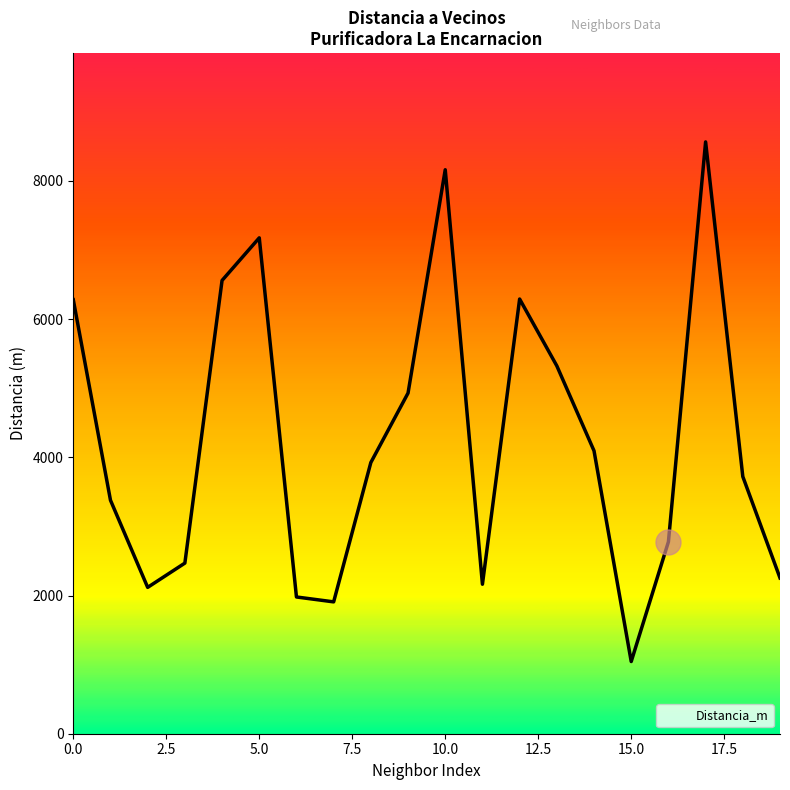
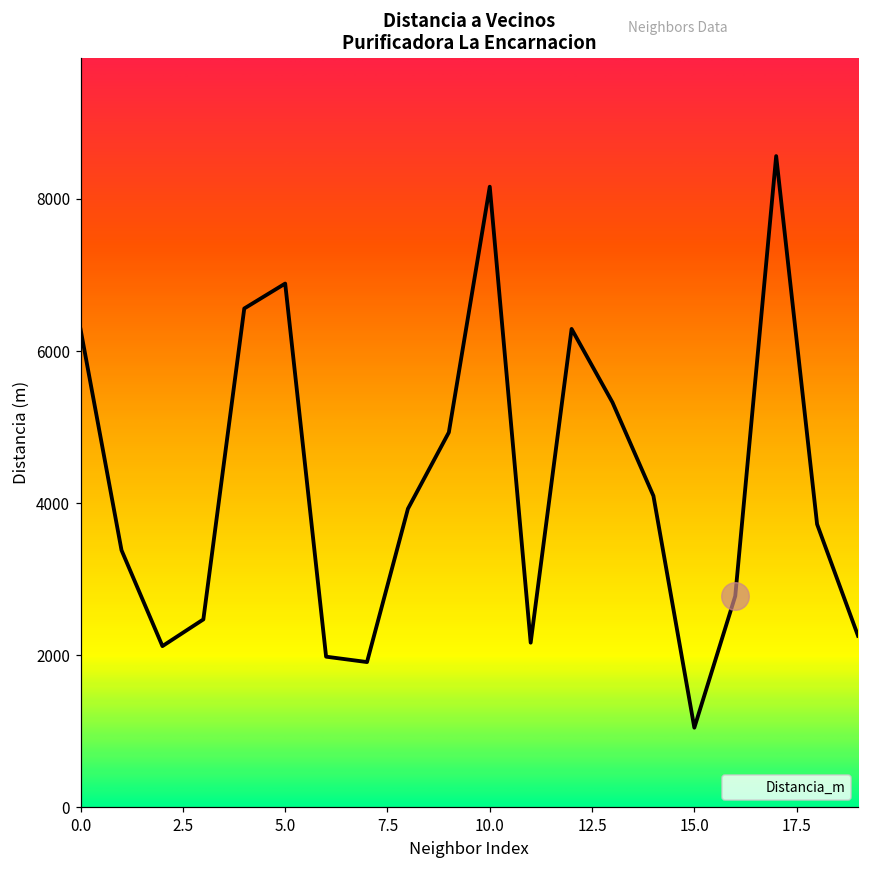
Distancia_m, 5.0: 7200 -> 6900
